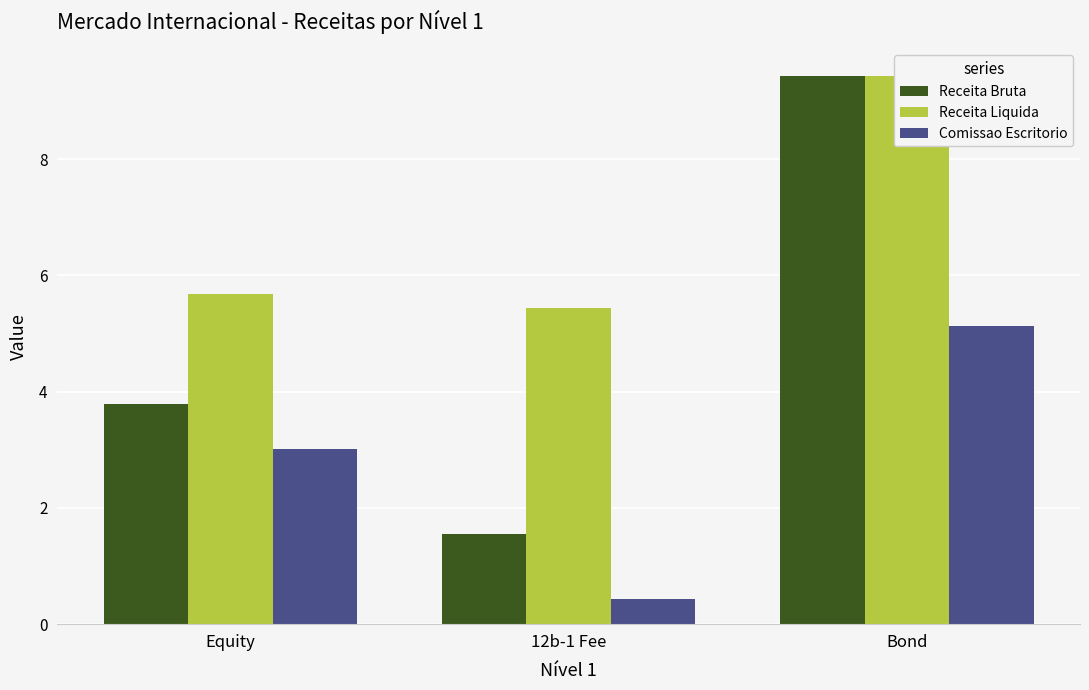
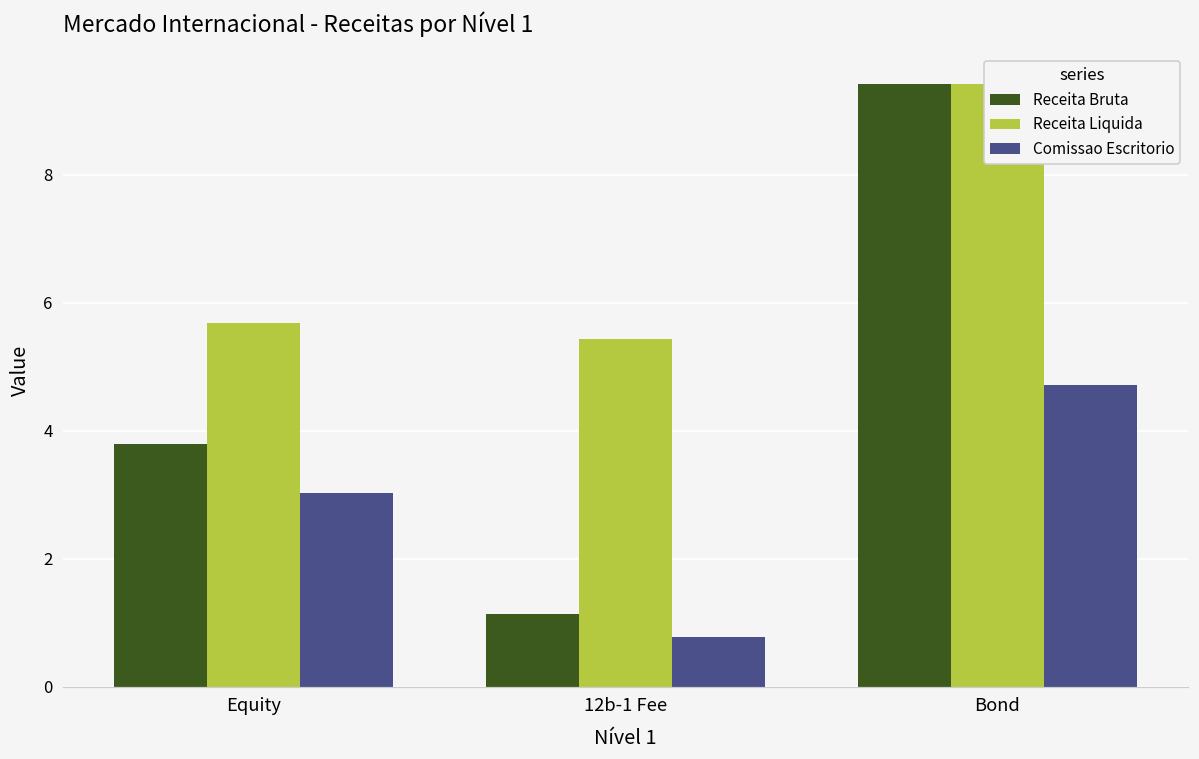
Receita Bruta, 12b-1 Fee: 1.6 -> 1.1
Comissao Escritorio, 12b-1 Fee: 0.4 -> 0.8
Comissao Escritorio, Bond: 5.1 -> 4.7
